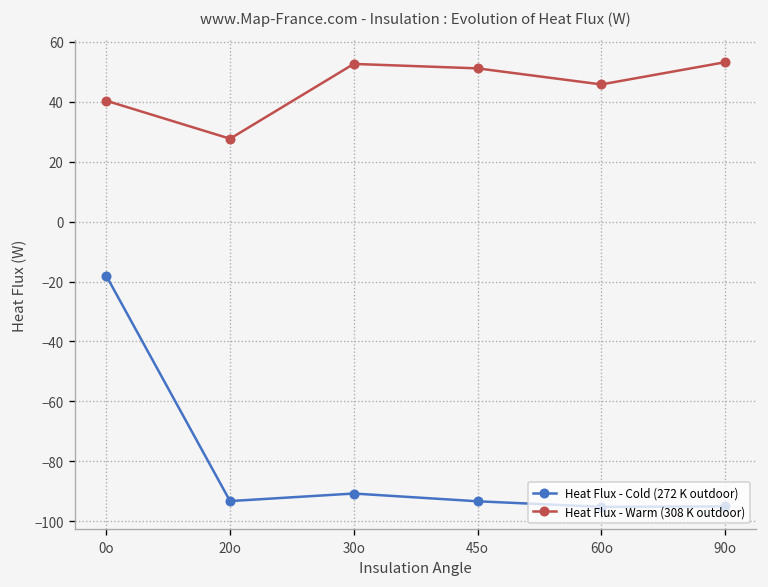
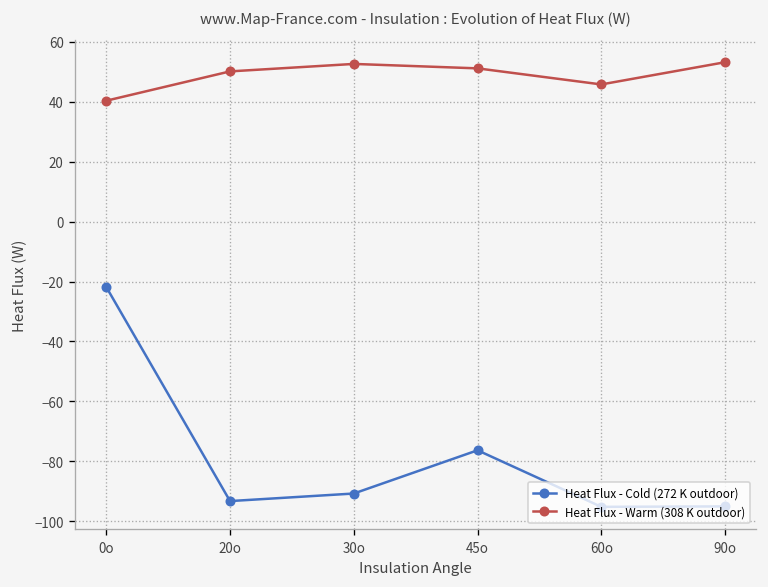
Heat Flux - Cold (272 K outdoor), 0o: -18 -> -22
Heat Flux - Warm (308 K outdoor), 20o: 28 -> 50
Heat Flux - Cold (272 K outdoor), 45o: -93 -> -76
